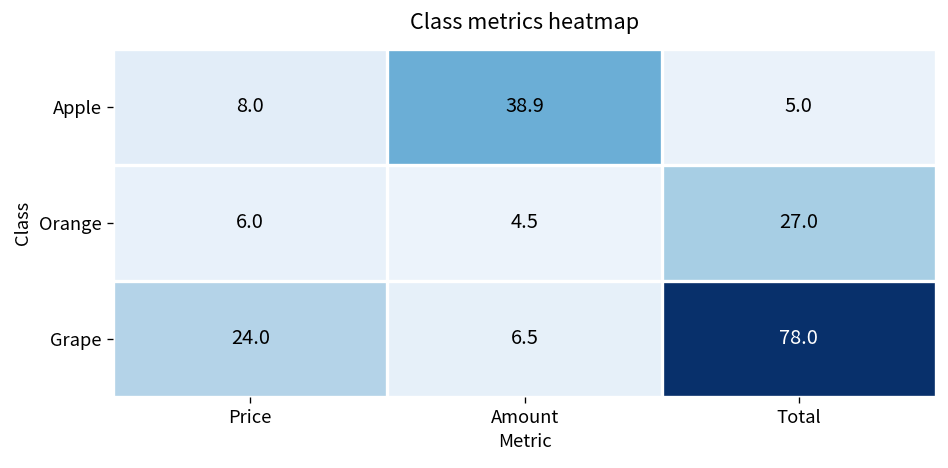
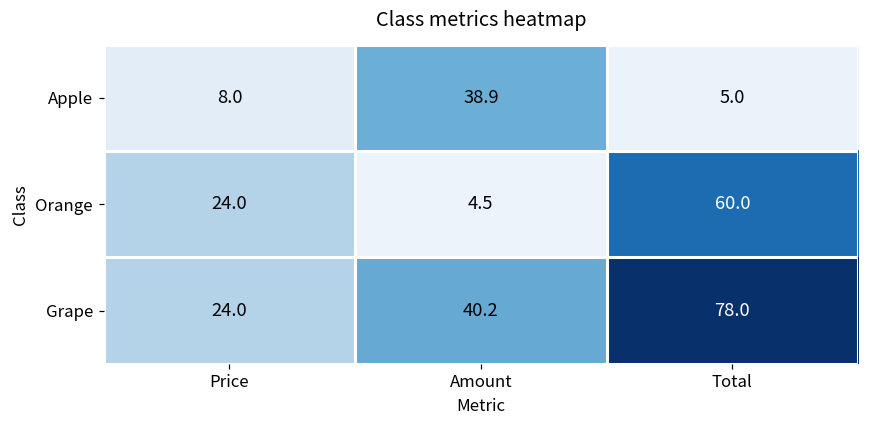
Orange, Price: 6.0 -> 24.0
Orange, Total: 27.0 -> 60.0
Grape, Amount: 6.5 -> 40.2
